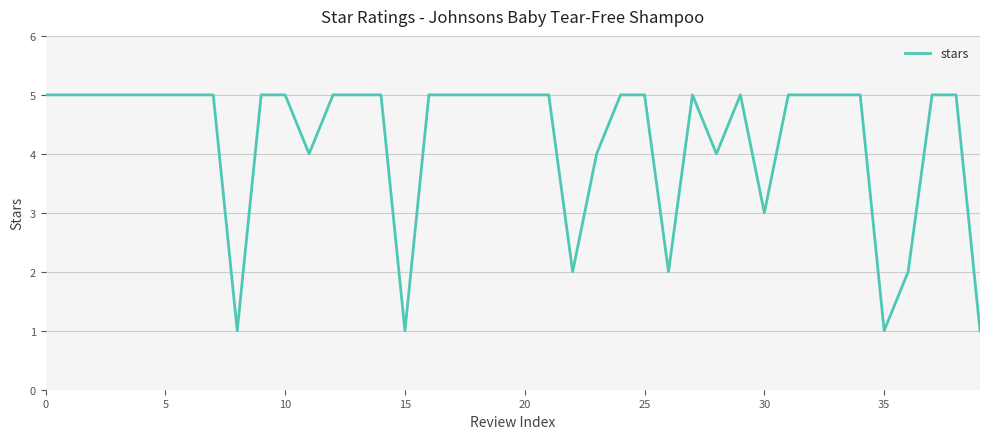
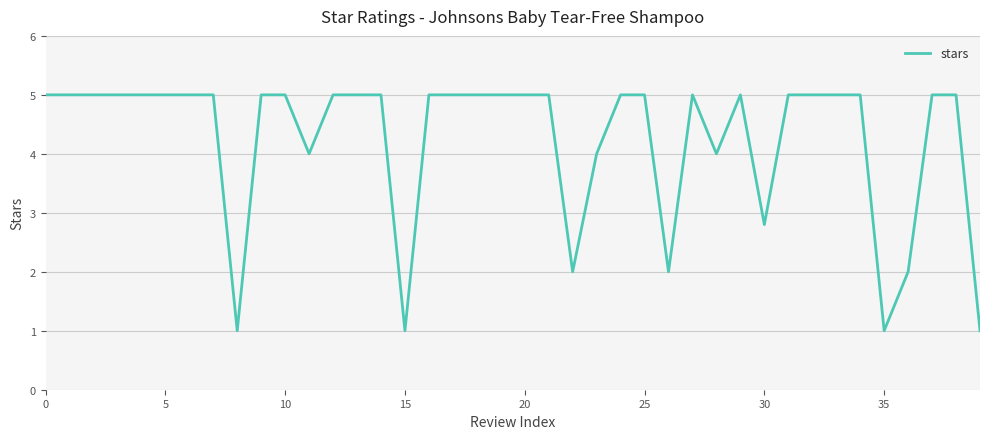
30: 3.0 -> 2.8
